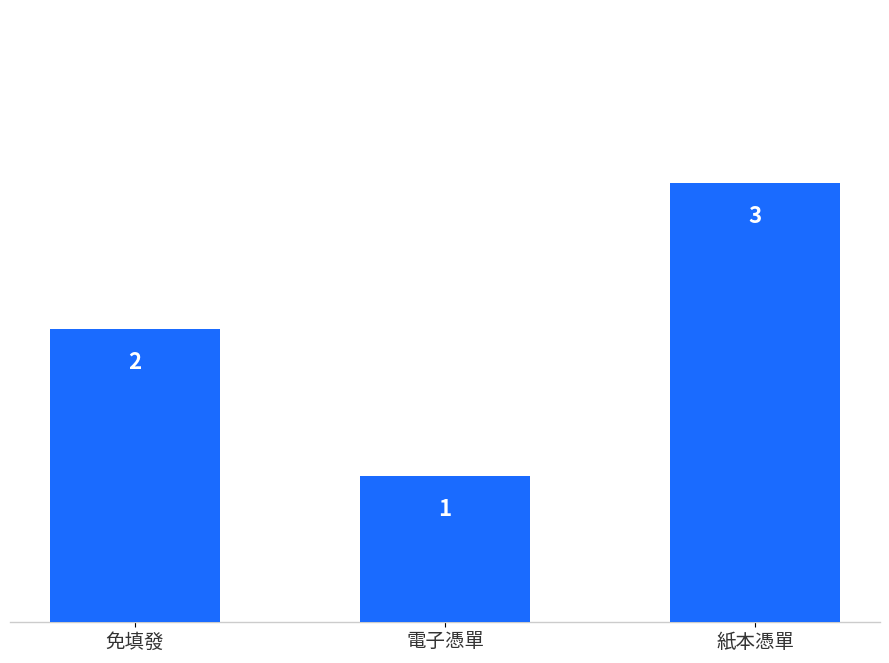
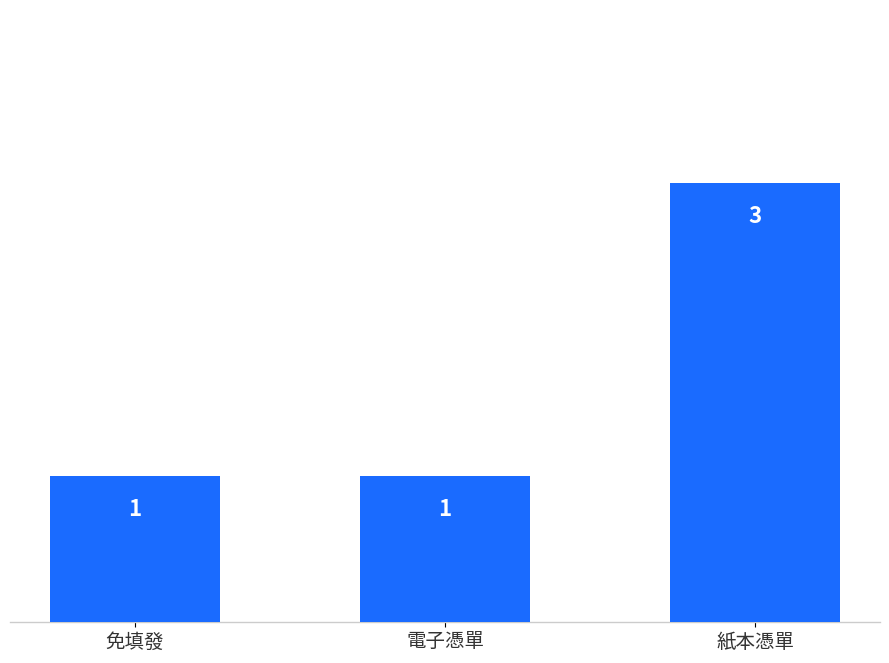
免填發: 2 -> 1
